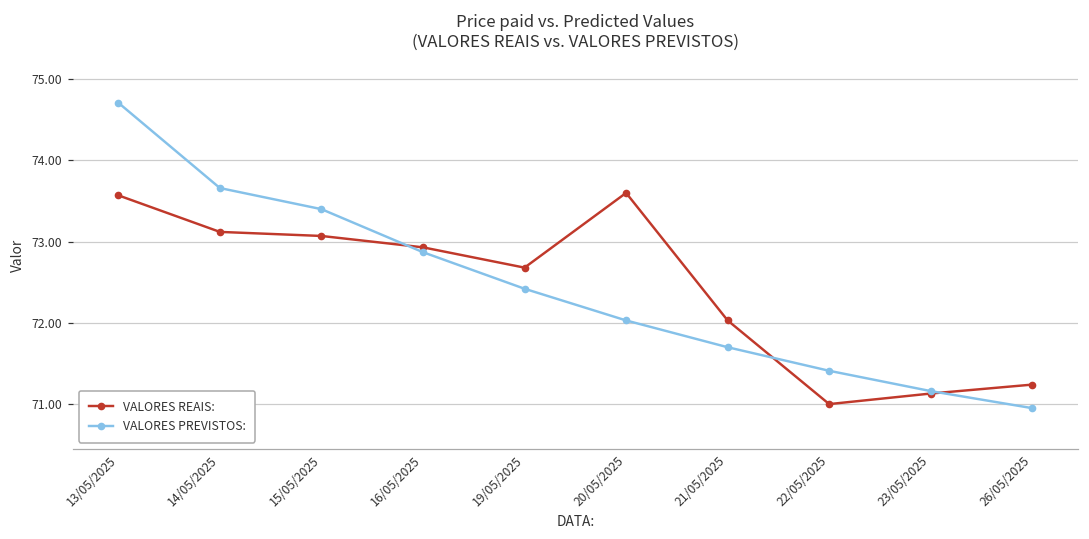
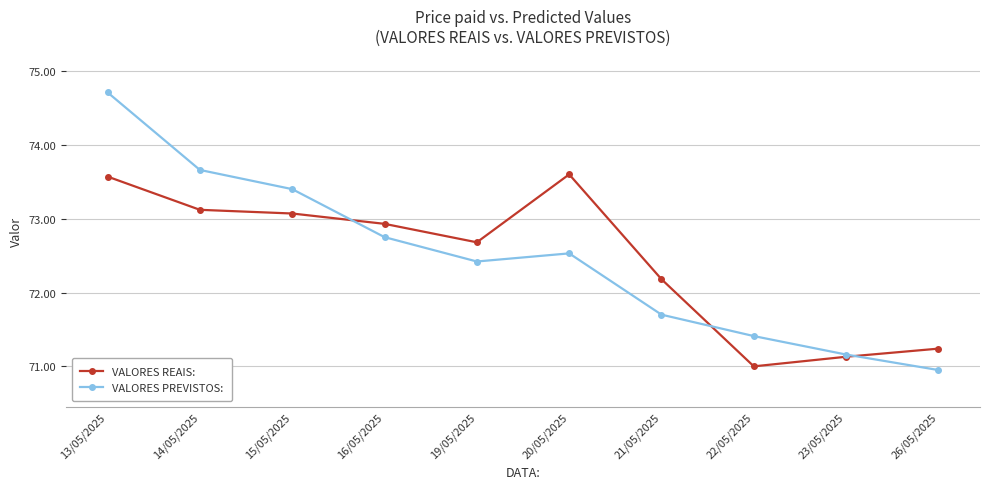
VALORES PREVISTOS:, 16/05/2025: 72.9 -> 72.8
VALORES PREVISTOS:, 20/05/2025: 72.0 -> 72.5
VALORES REAIS:, 21/05/2025: 72.0 -> 72.2
